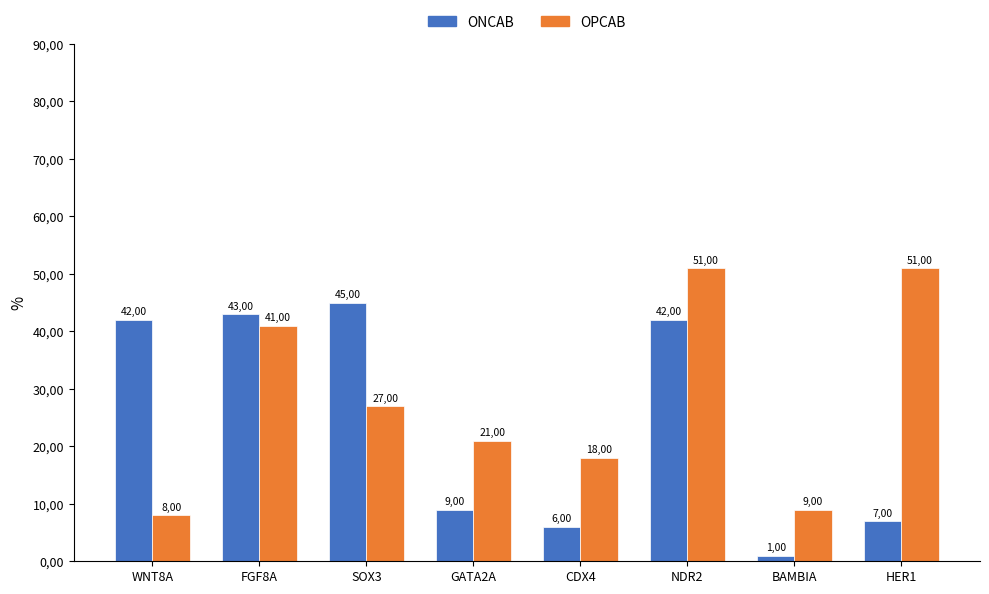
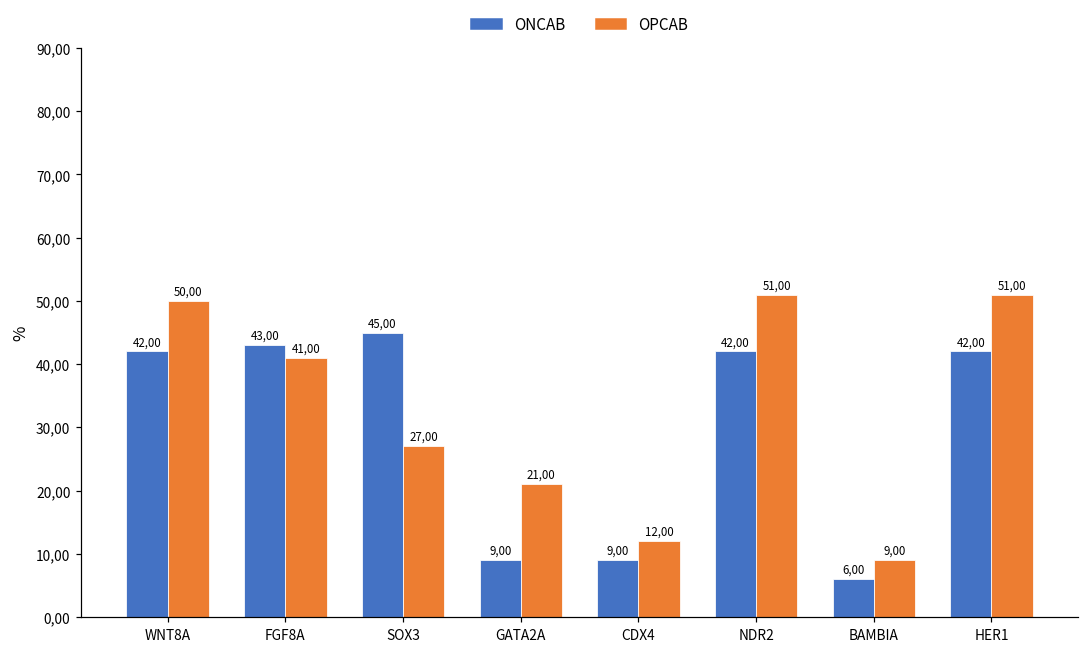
OPCAB, WNT8A: 8,00 -> 50,00
ONCAB, CDX4: 6,00 -> 9,00
OPCAB, CDX4: 18,00 -> 12,00
ONCAB, BAMBIA: 1,00 -> 6,00
ONCAB, HER1: 7,00 -> 42,00
